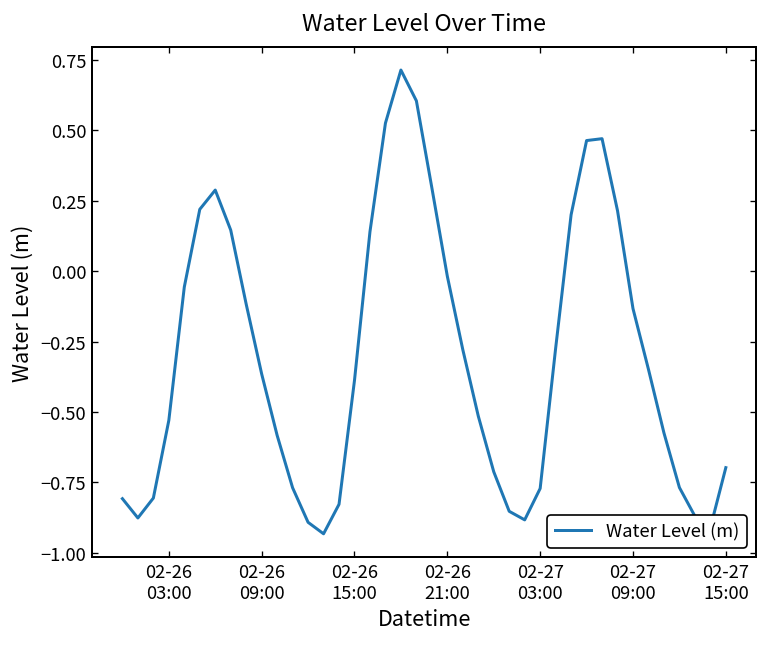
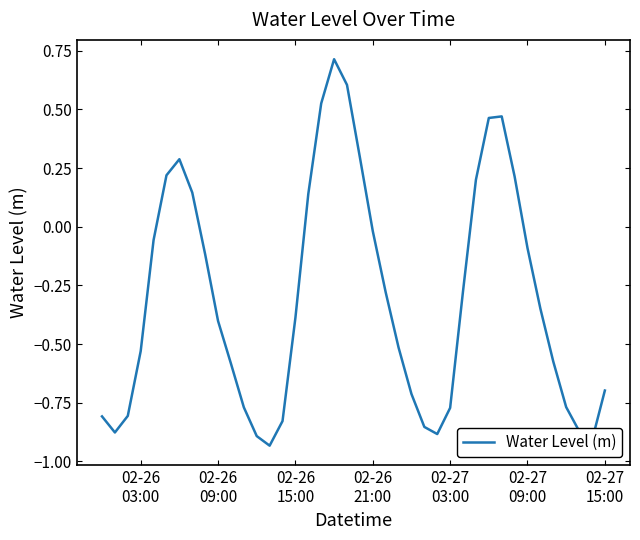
02-26 09:00: -0.36 -> -0.40
02-27 09:00: -0.13 -> -0.09
